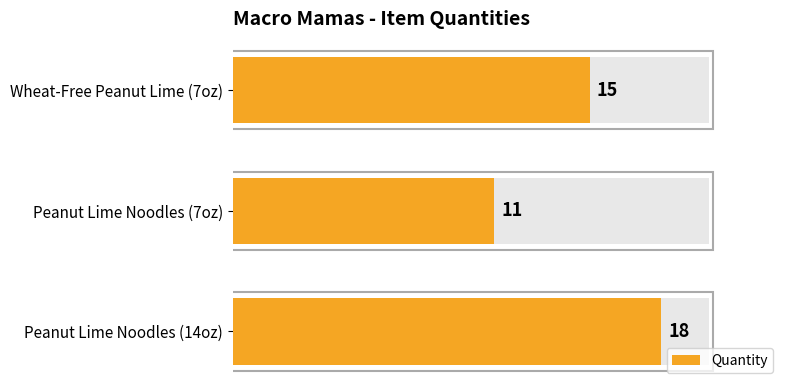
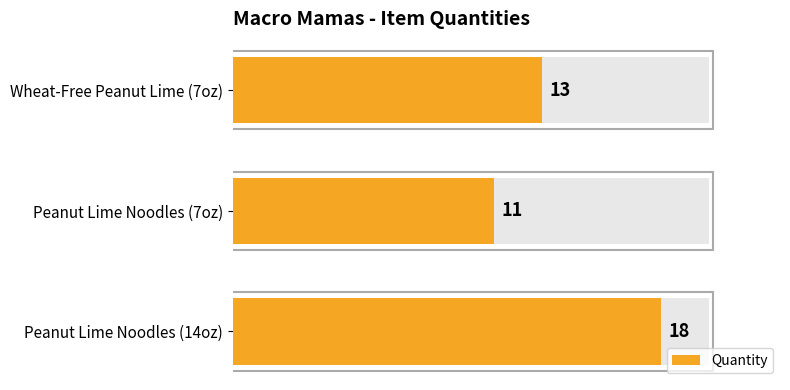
Quantity, Wheat-Free Peanut Lime (7oz): 15 -> 13
